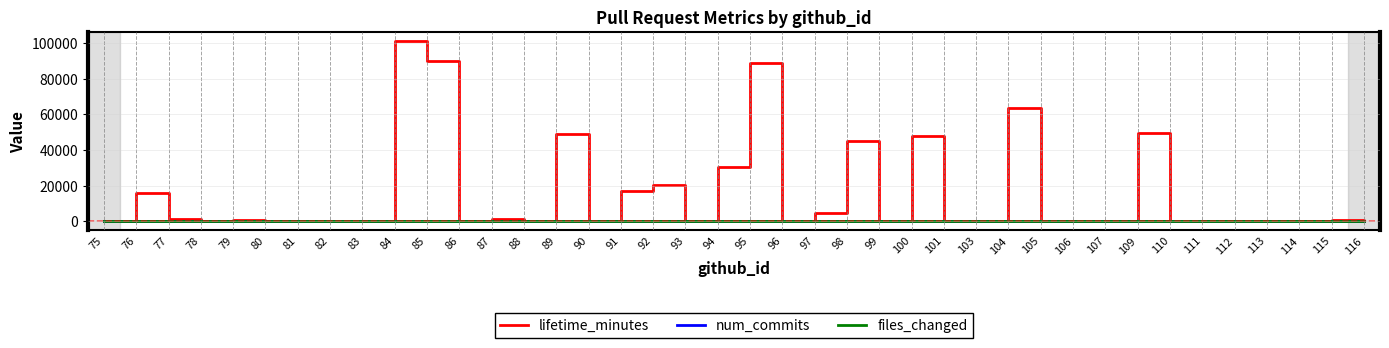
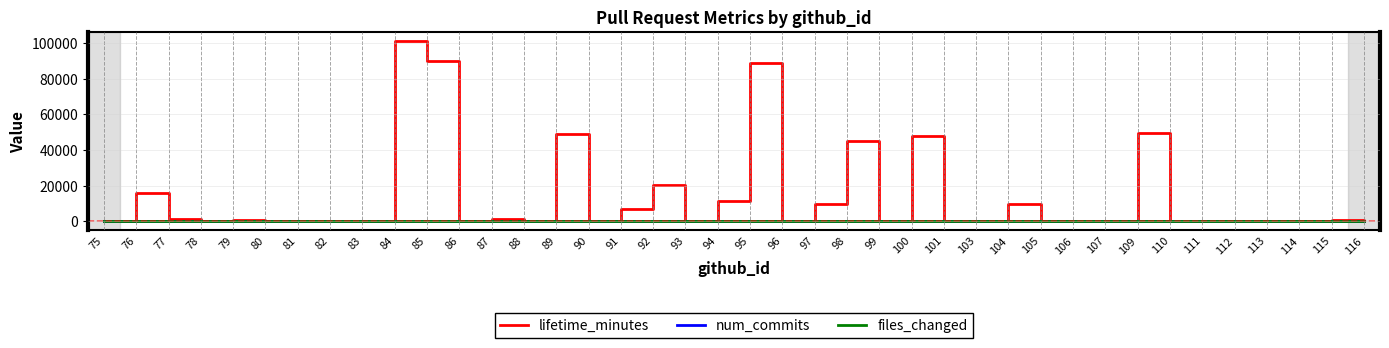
lifetime_minutes, 91: 17000 -> 7000
lifetime_minutes, 94: 30000 -> 11000
lifetime_minutes, 97: 5000 -> 10000
lifetime_minutes, 104: 64000 -> 10000
